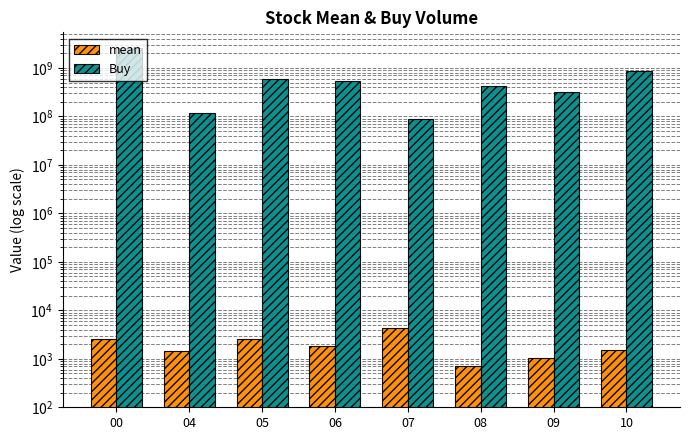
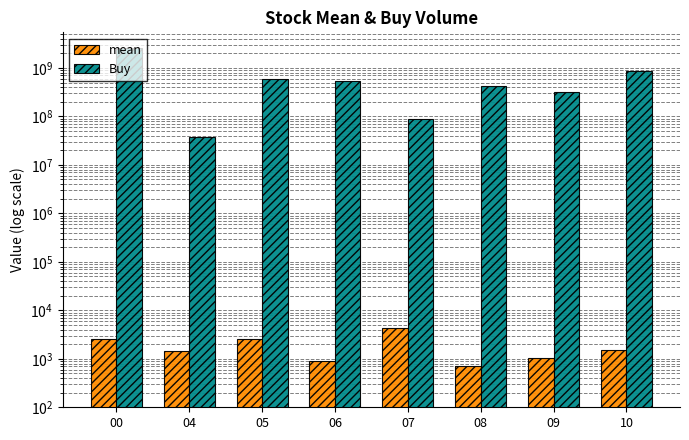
Buy, 04: 120000000 -> 40000000
mean, 06: 1800 -> 900
